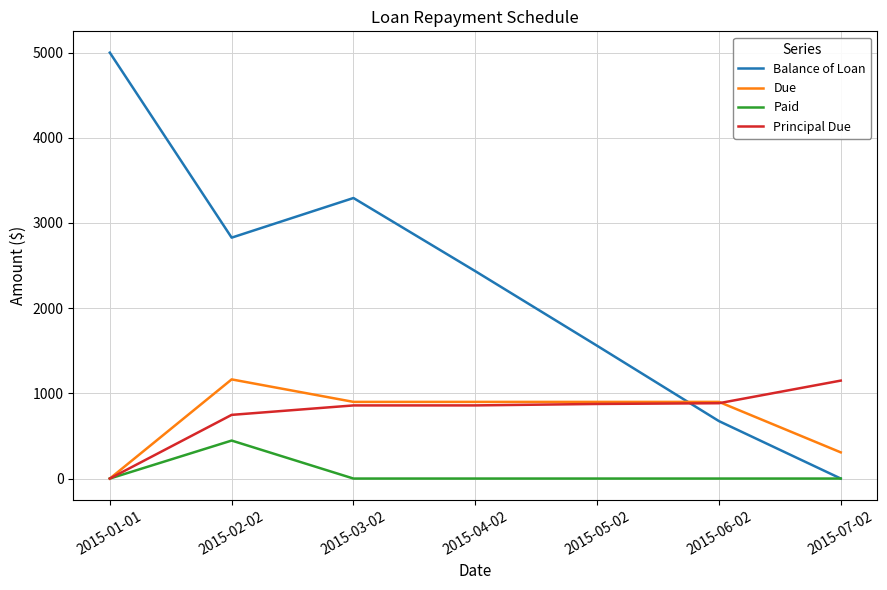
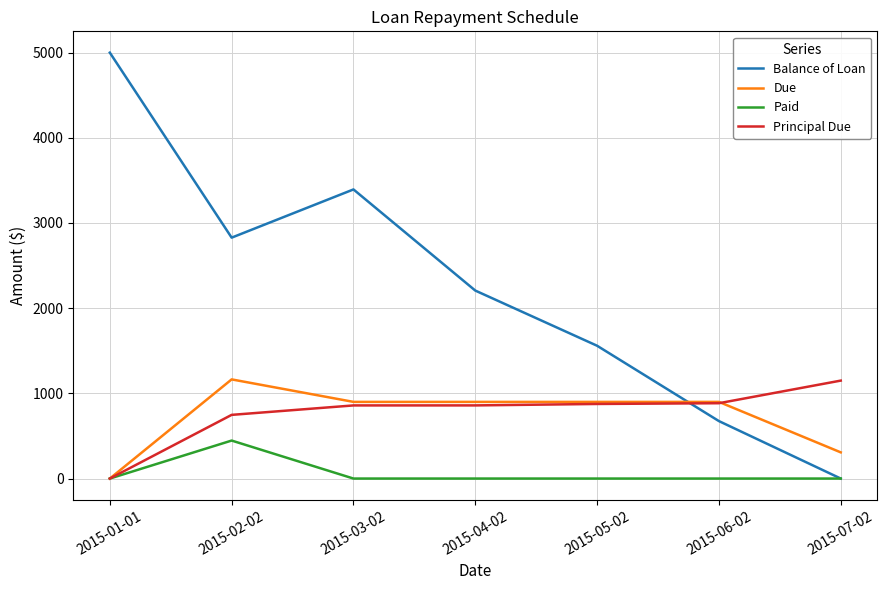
Balance of Loan, 2015-03-02: 3300 -> 3400
Balance of Loan, 2015-04-02: 2400 -> 2200
